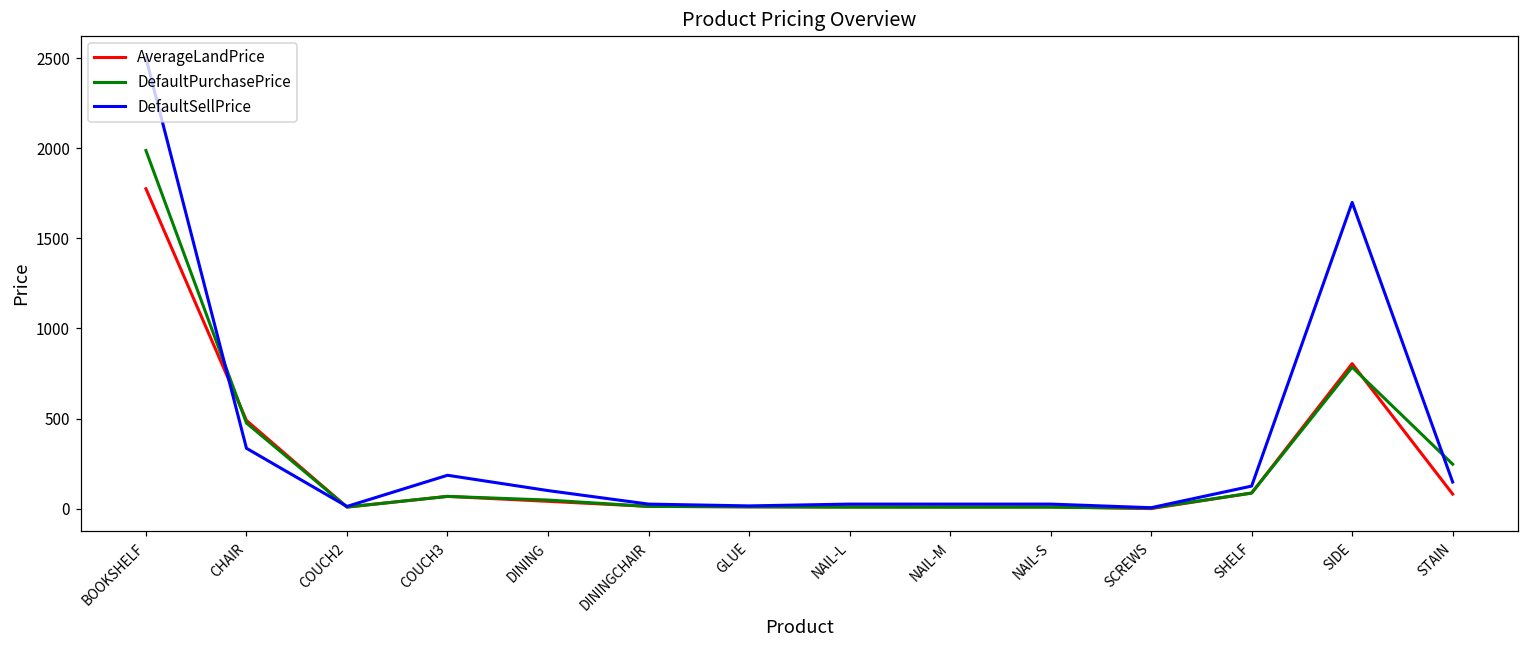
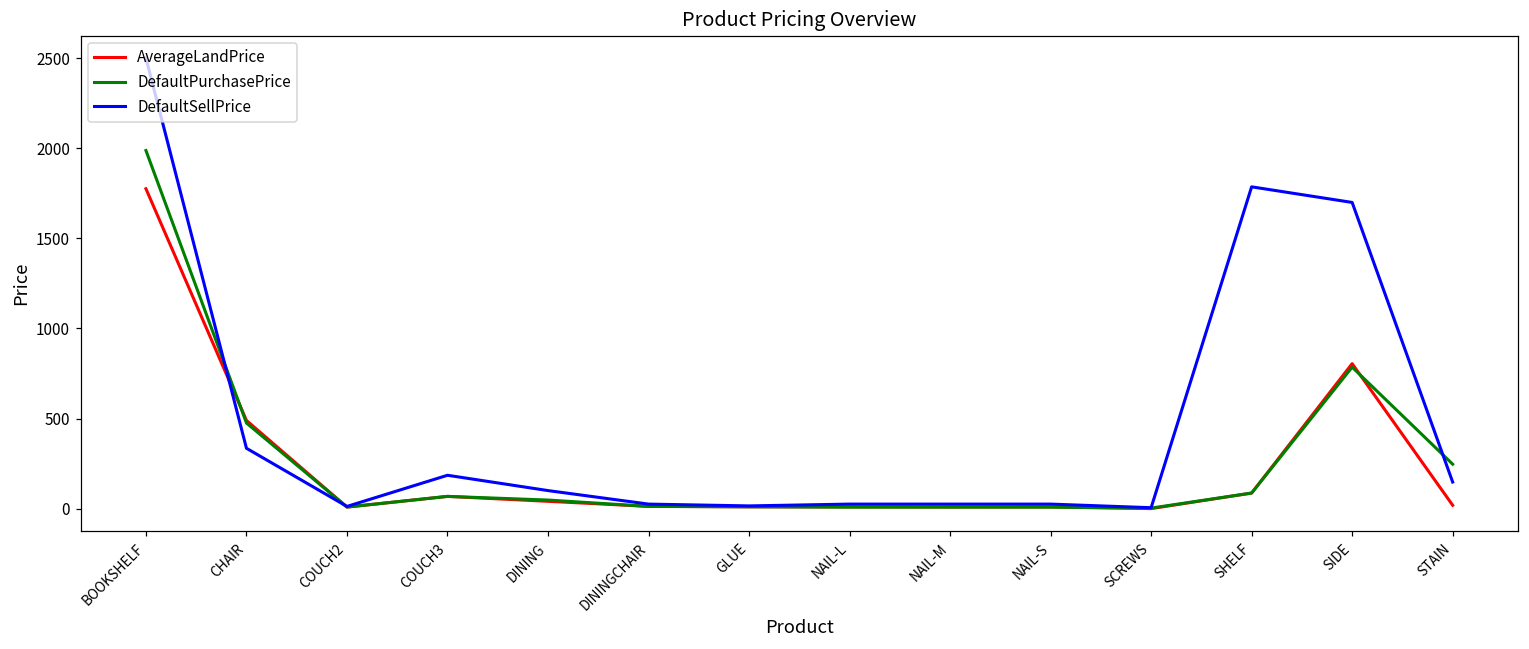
DefaultSellPrice, SHELF: 120 -> 1790
AverageLandPrice, STAIN: 80 -> 20
